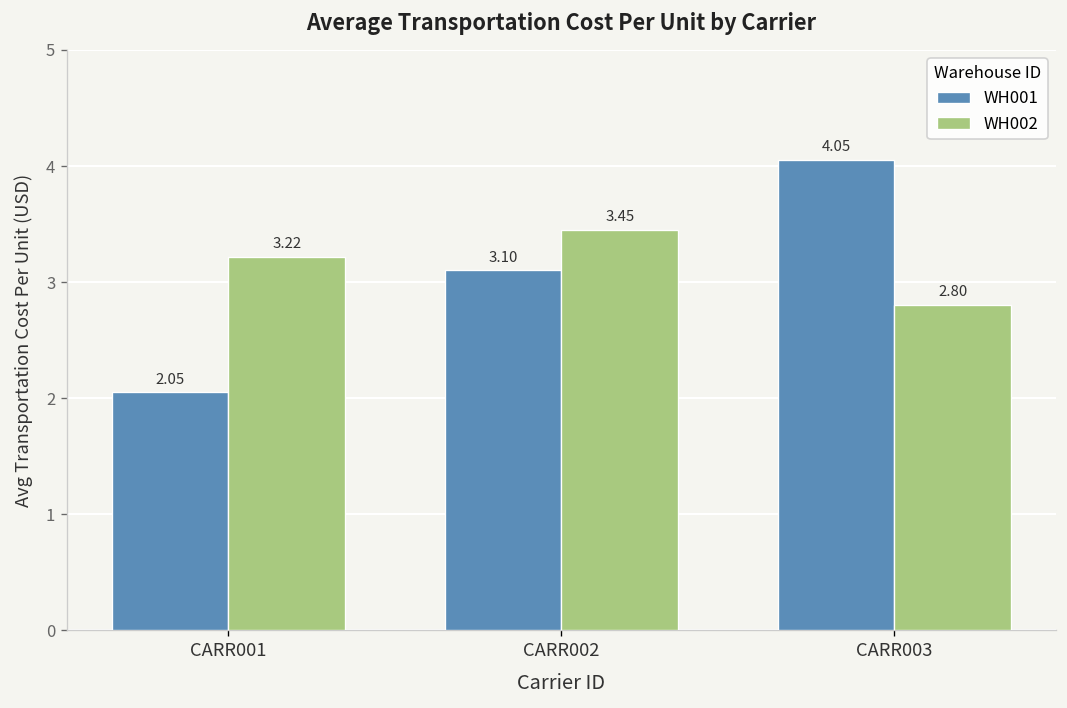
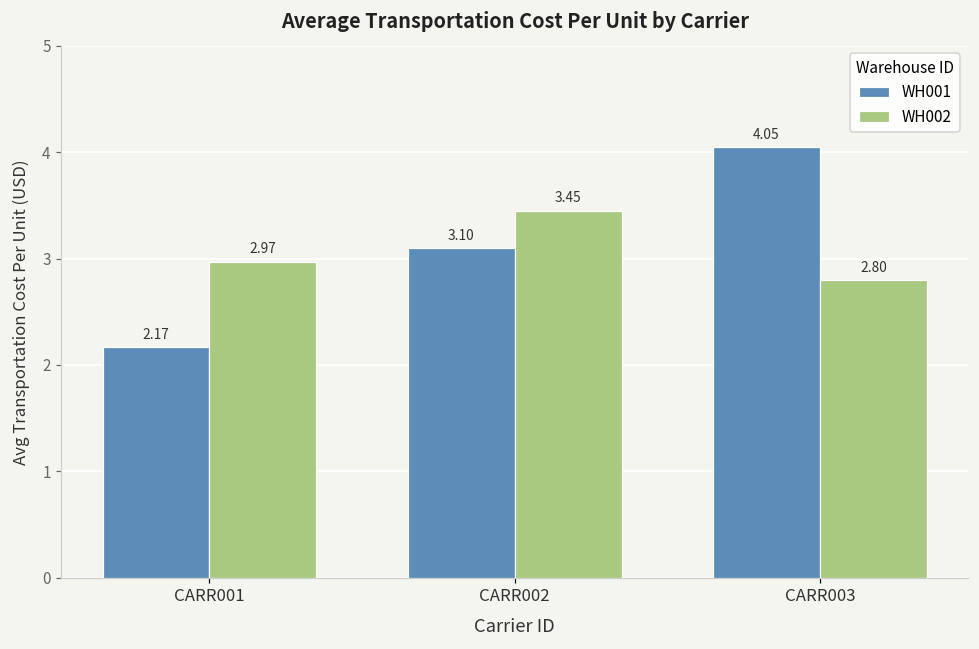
WH001, CARR001: 2.05 -> 2.17
WH002, CARR001: 3.22 -> 2.97
